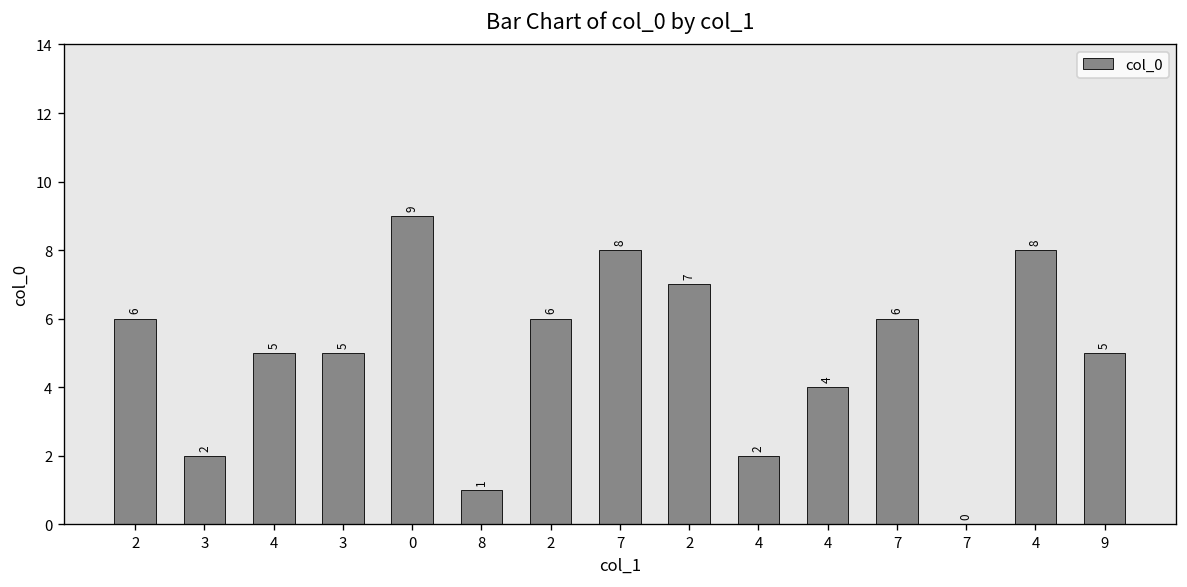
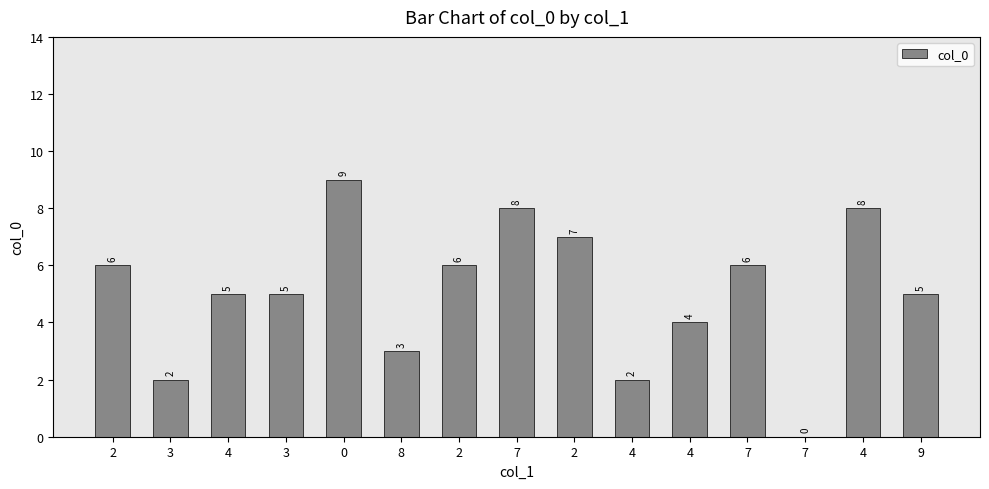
8: 1 -> 3
